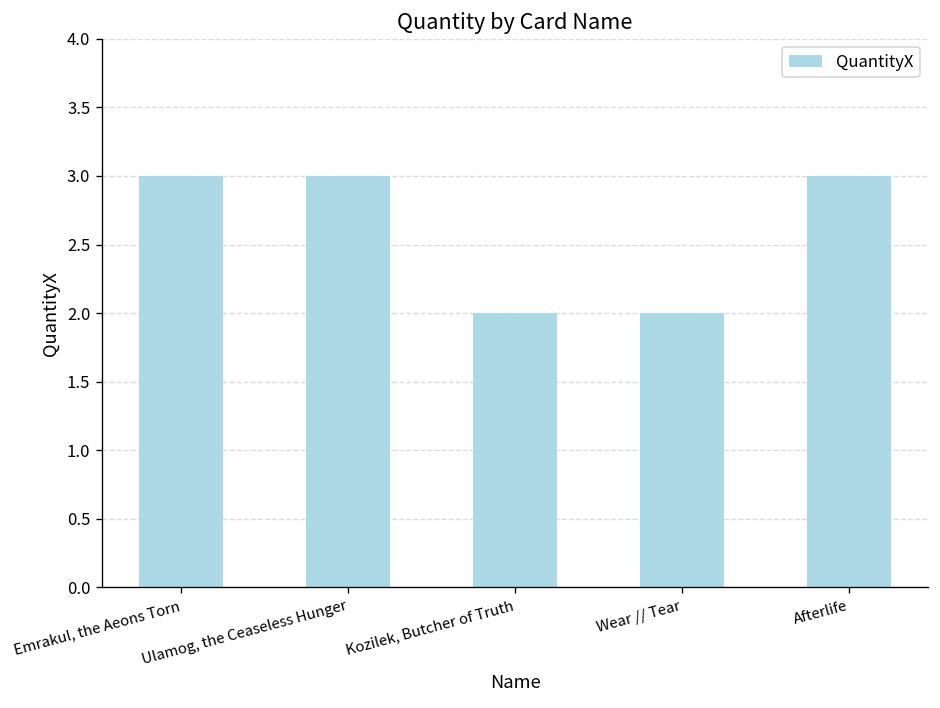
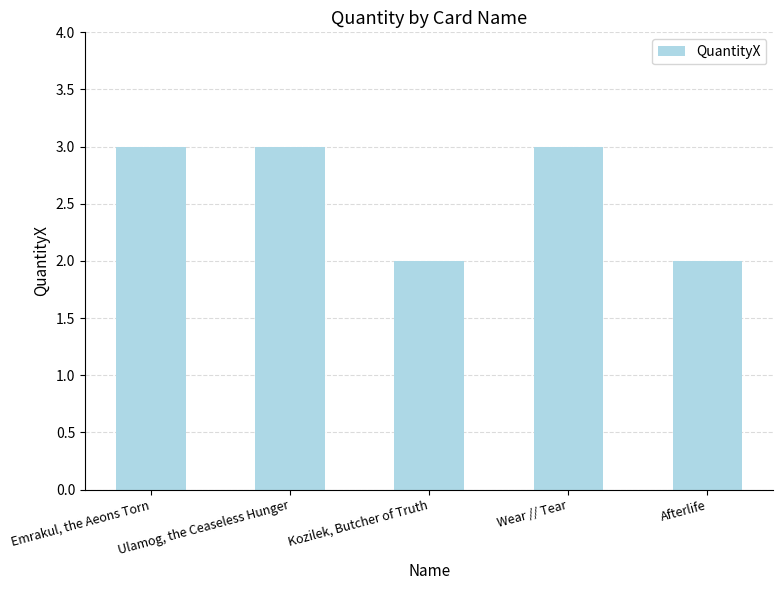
Wear // Tear: 2 -> 3
Afterlife: 3 -> 2
